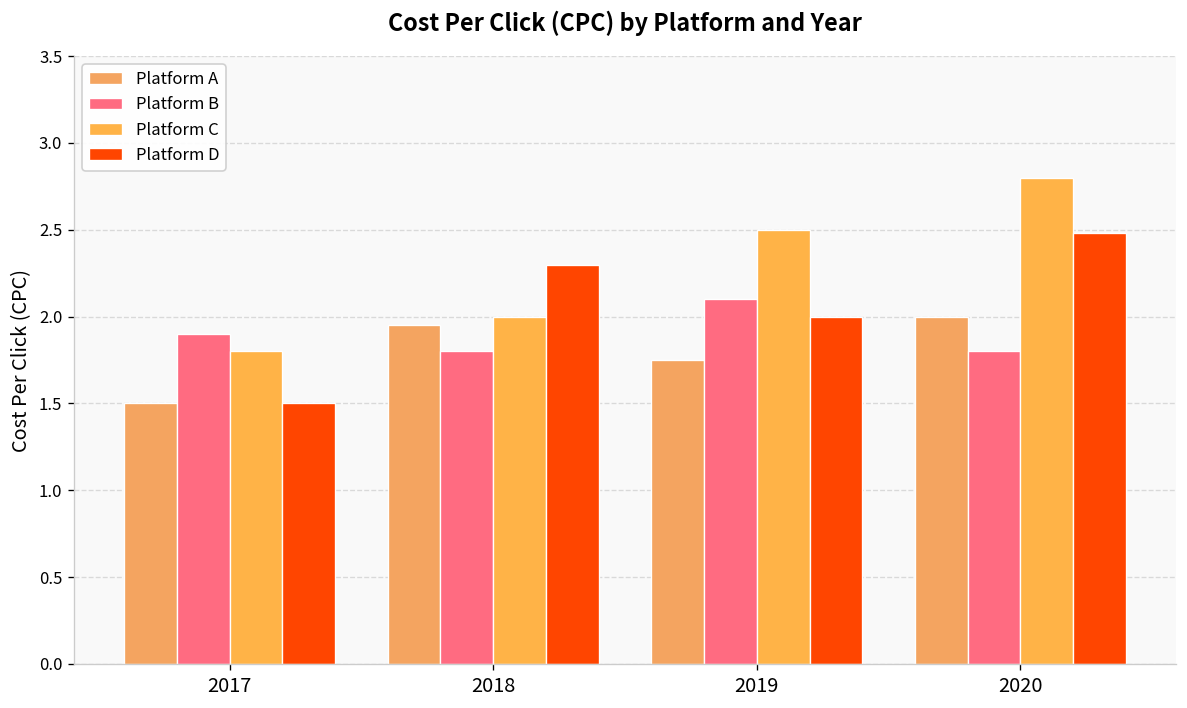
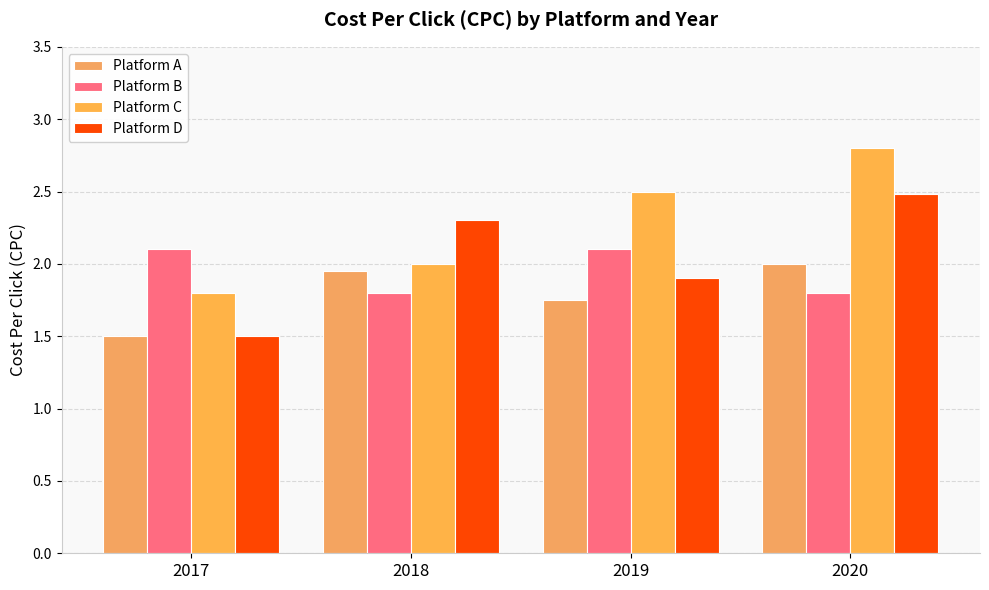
Platform B, 2017: 1.9 -> 2.1
Platform D, 2019: 2.0 -> 1.9
